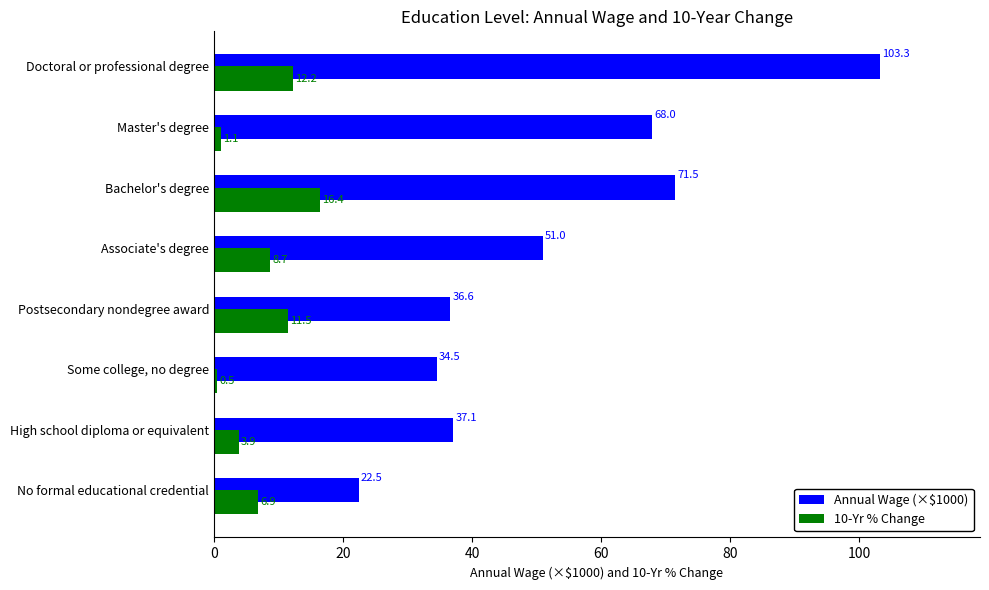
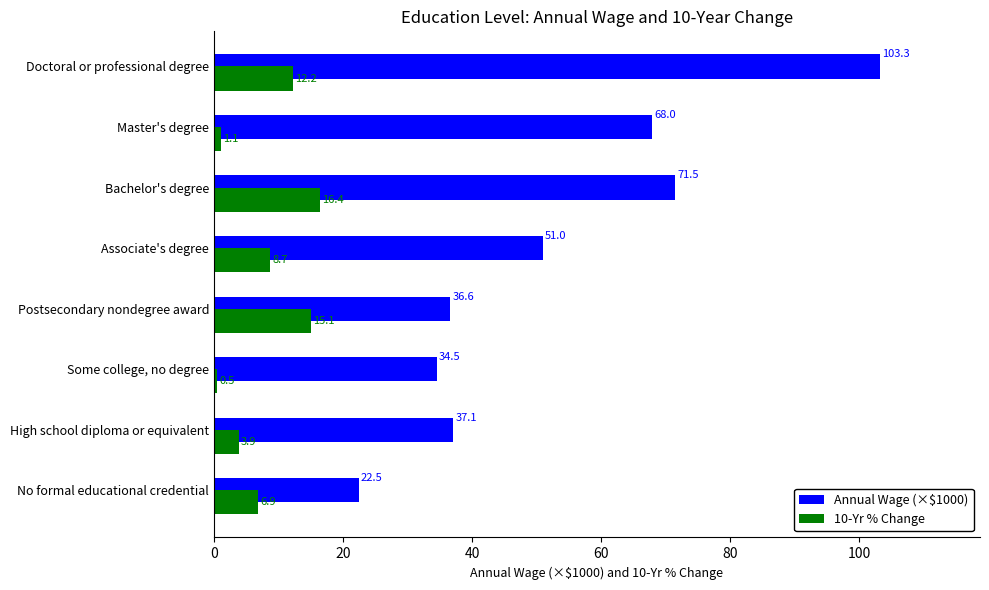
10-Yr % Change, Postsecondary nondegree award: 11.5 -> 15.1
